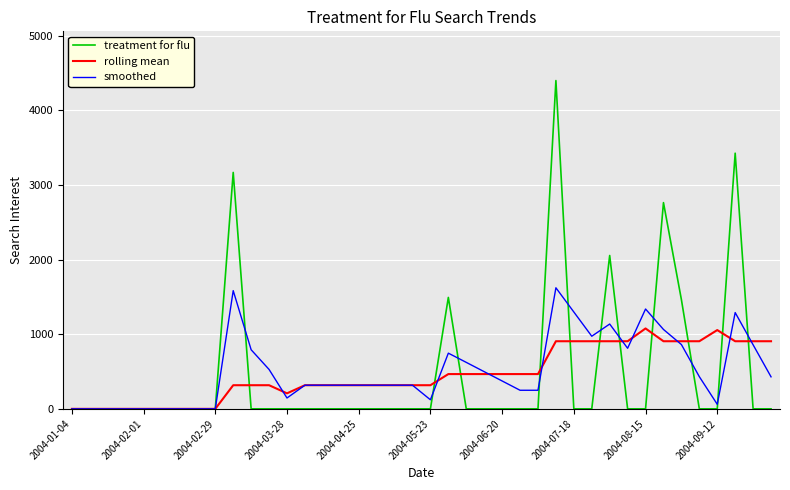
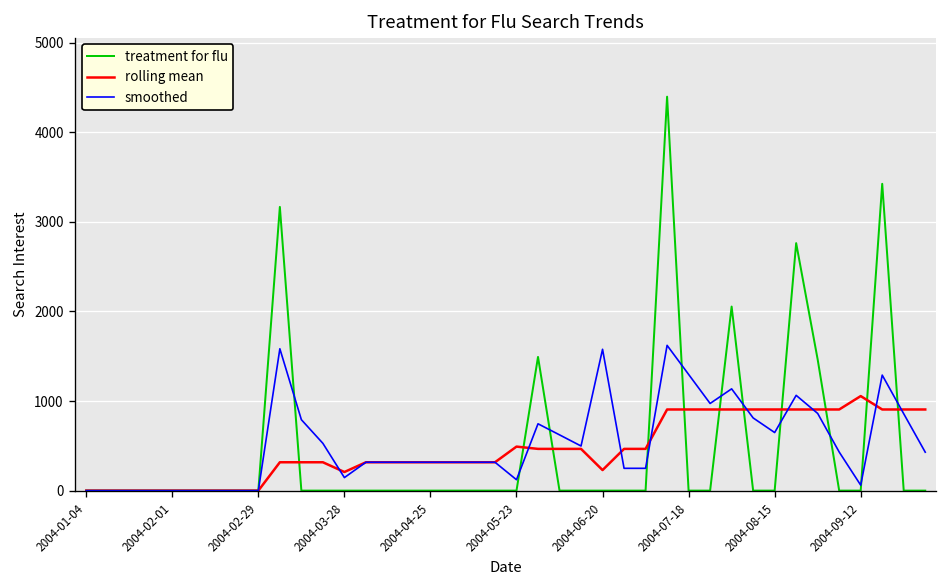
rolling mean, 2004-05-23: 300 -> 500
rolling mean, 2004-06-20: 500 -> 200
smoothed, 2004-06-20: 400 -> 1600
rolling mean, 2004-08-15: 1100 -> 900
smoothed, 2004-08-15: 1300 -> 600
